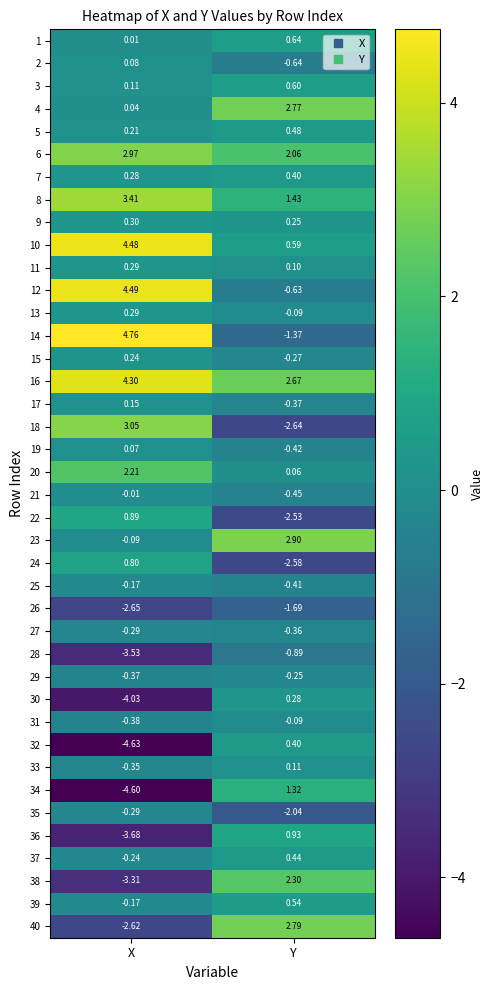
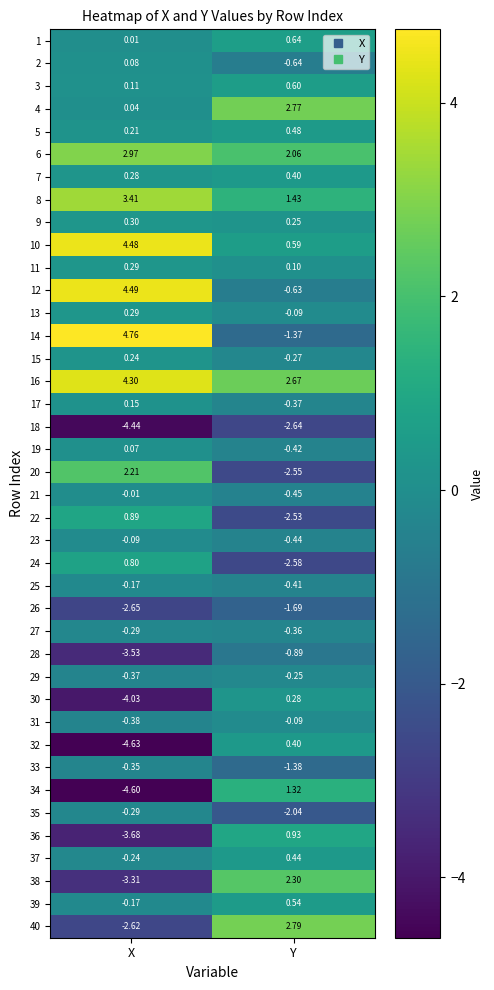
18, X: 3.05 -> -4.44
20, Y: 0.06 -> -2.55
23, Y: 2.90 -> -0.44
33, Y: 0.11 -> -1.38
